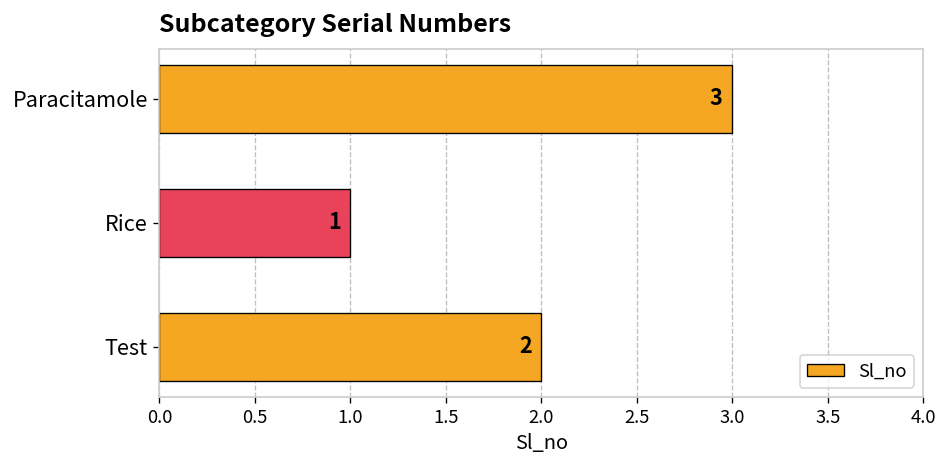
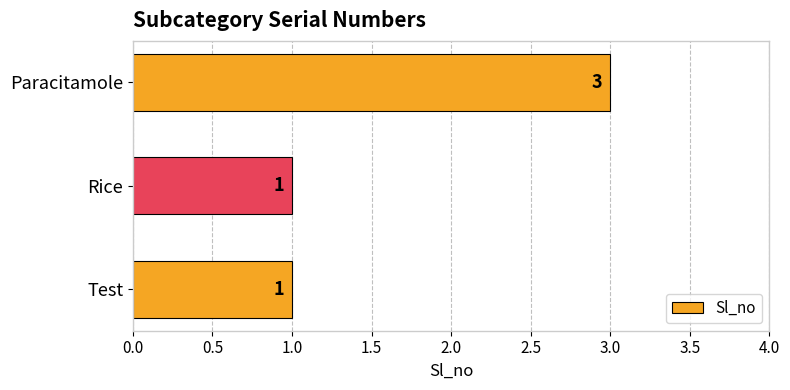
Test: 2 -> 1
